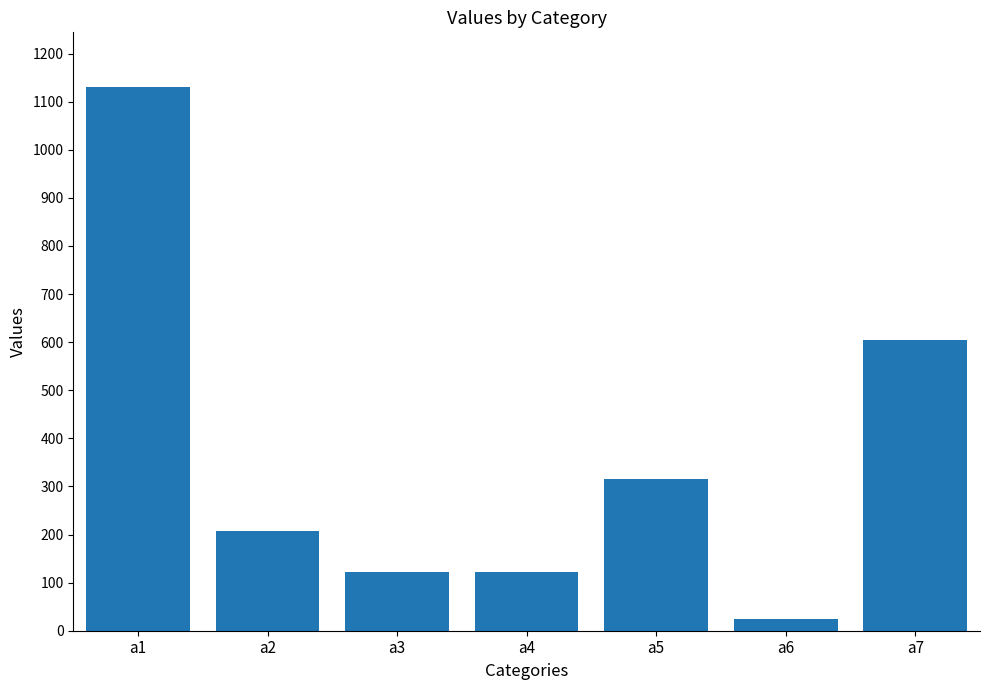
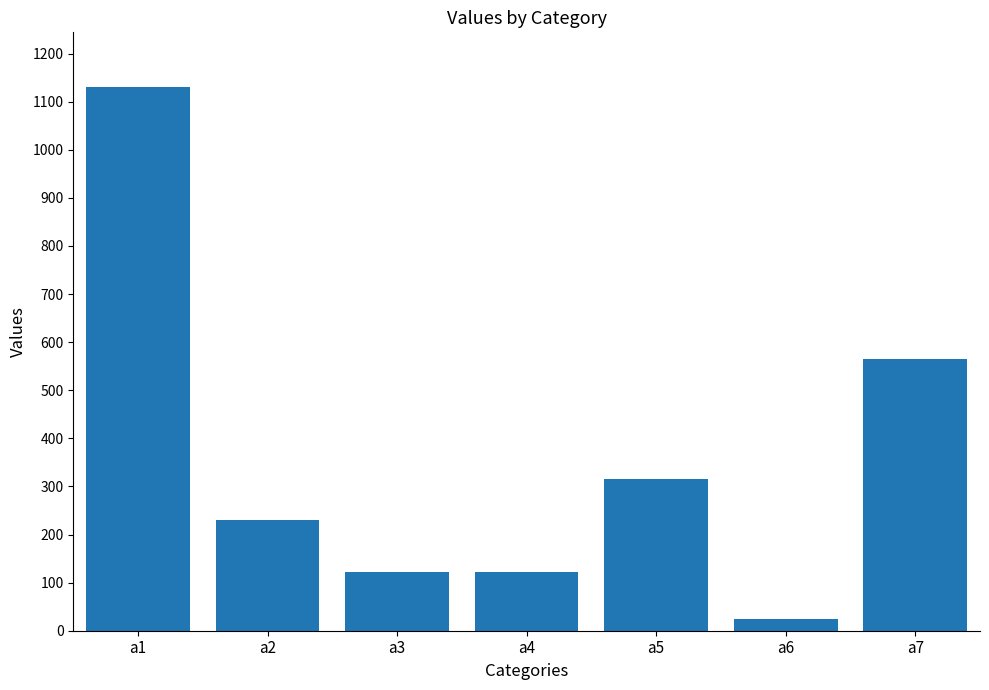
a2: 210 -> 230
a7: 610 -> 560
